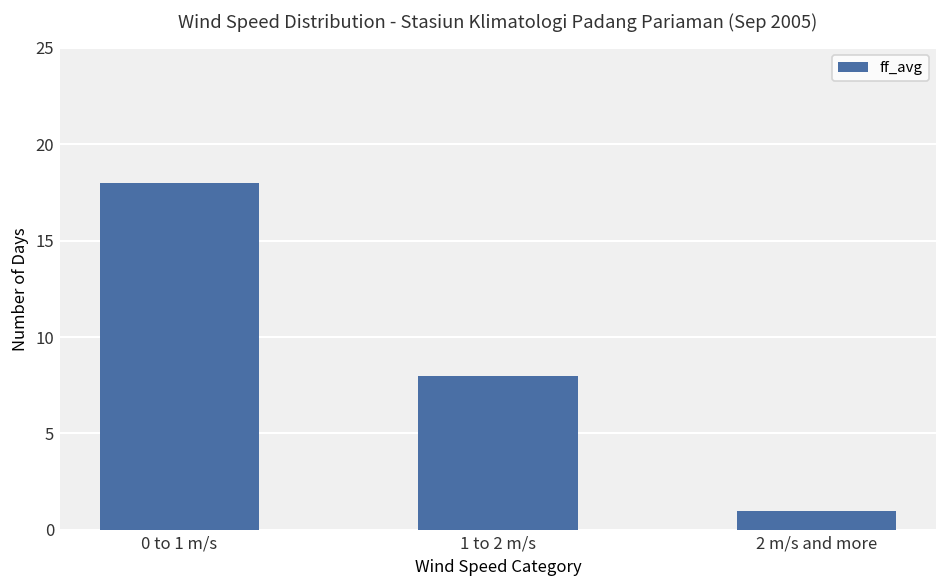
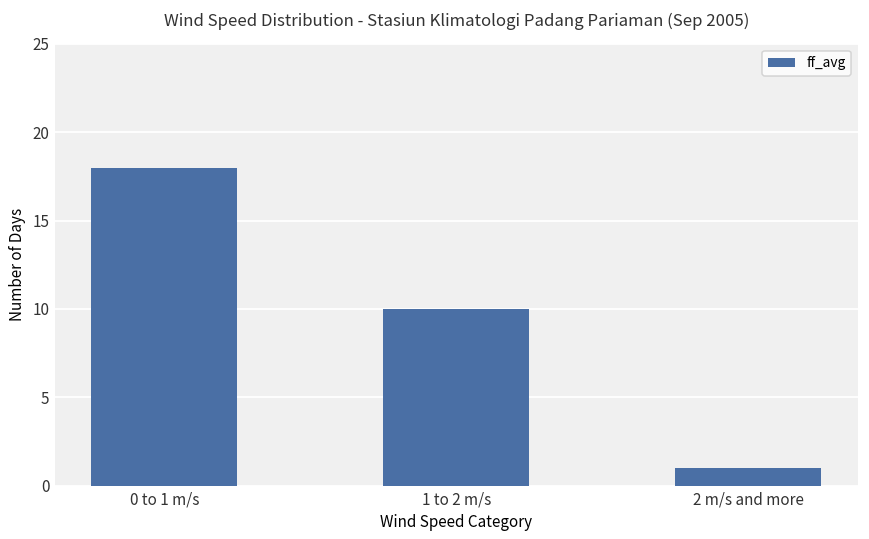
1 to 2 m/s: 8 -> 10
